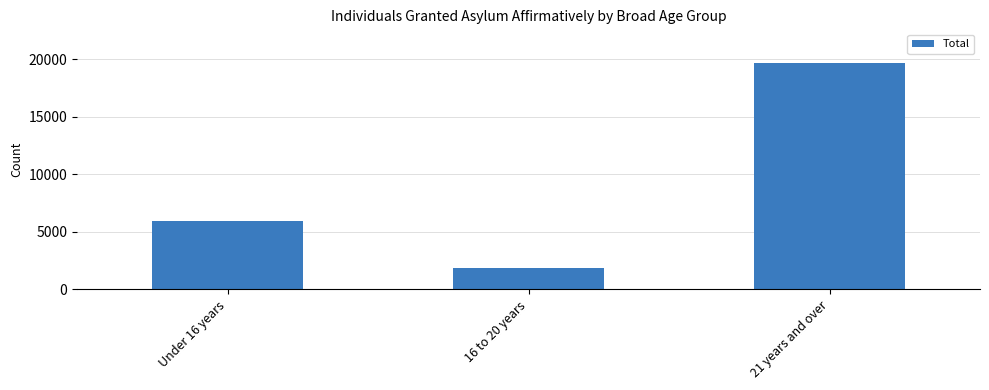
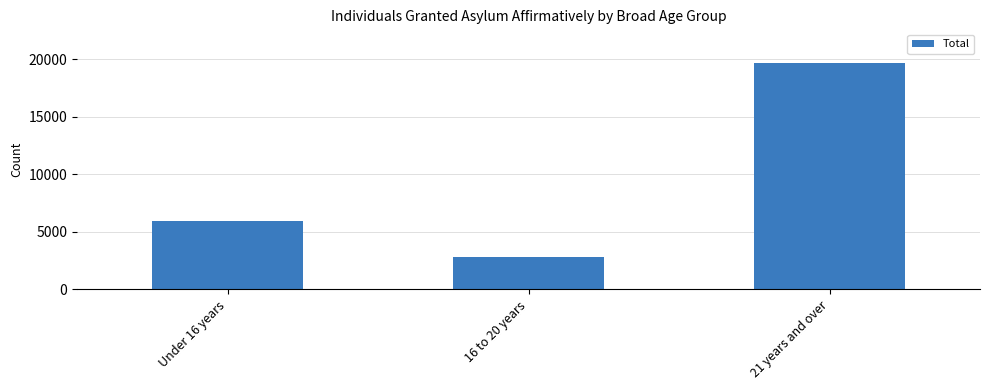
16 to 20 years: 1900 -> 2800
